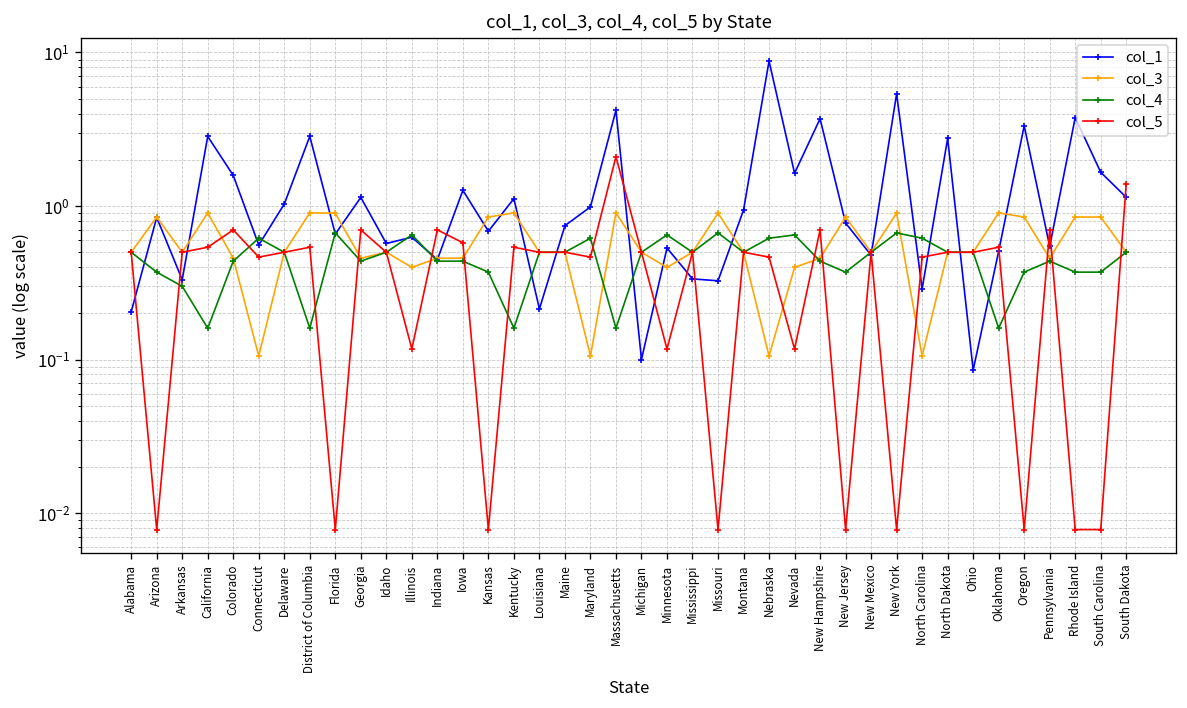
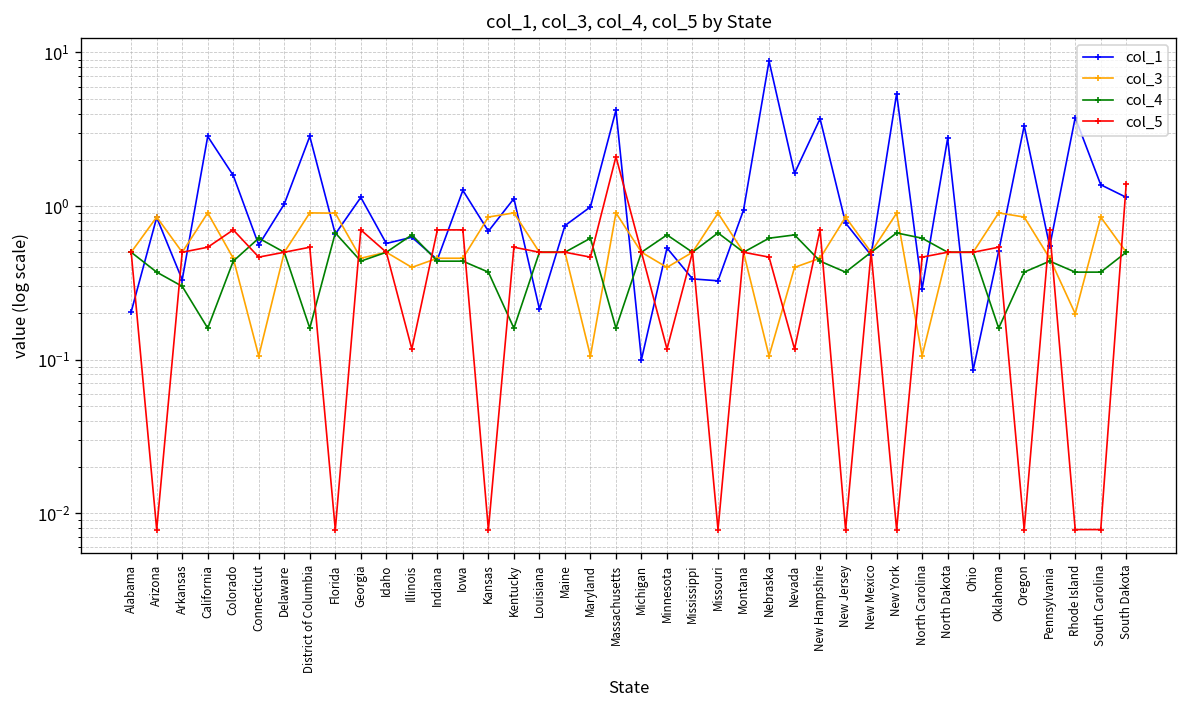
col_5, Iowa: 0.6 -> 0.7
col_3, Rhode Island: 0.8 -> 0.20
col_1, South Carolina: 1.7 -> 1.4
